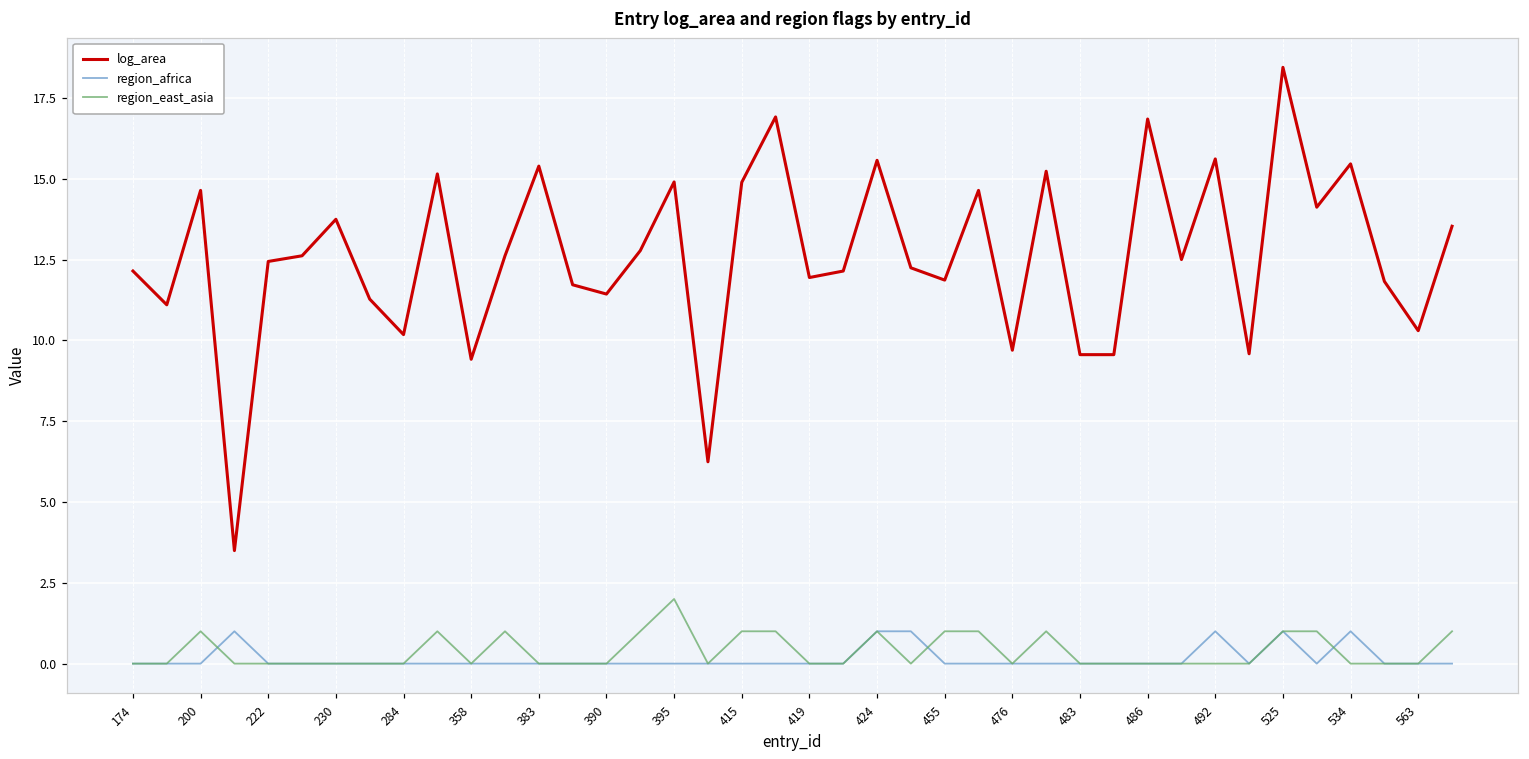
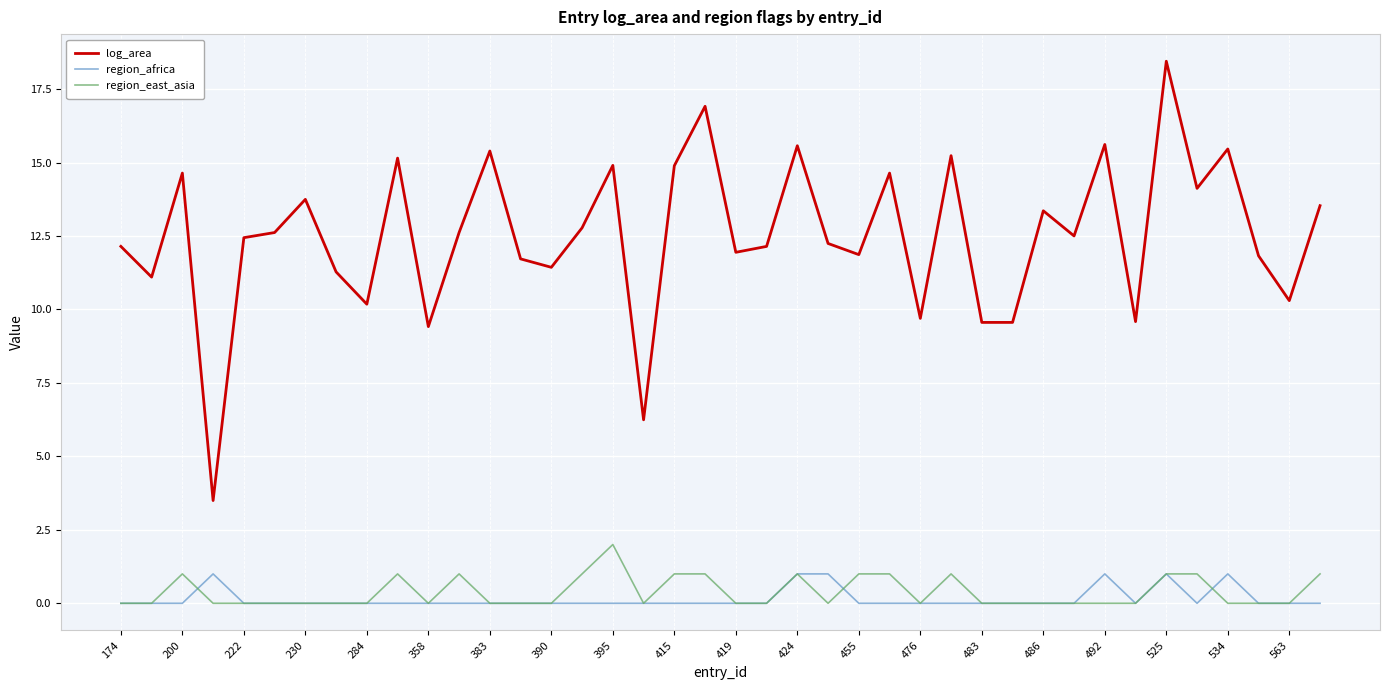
log_area, 486: 16.9 -> 13.4
